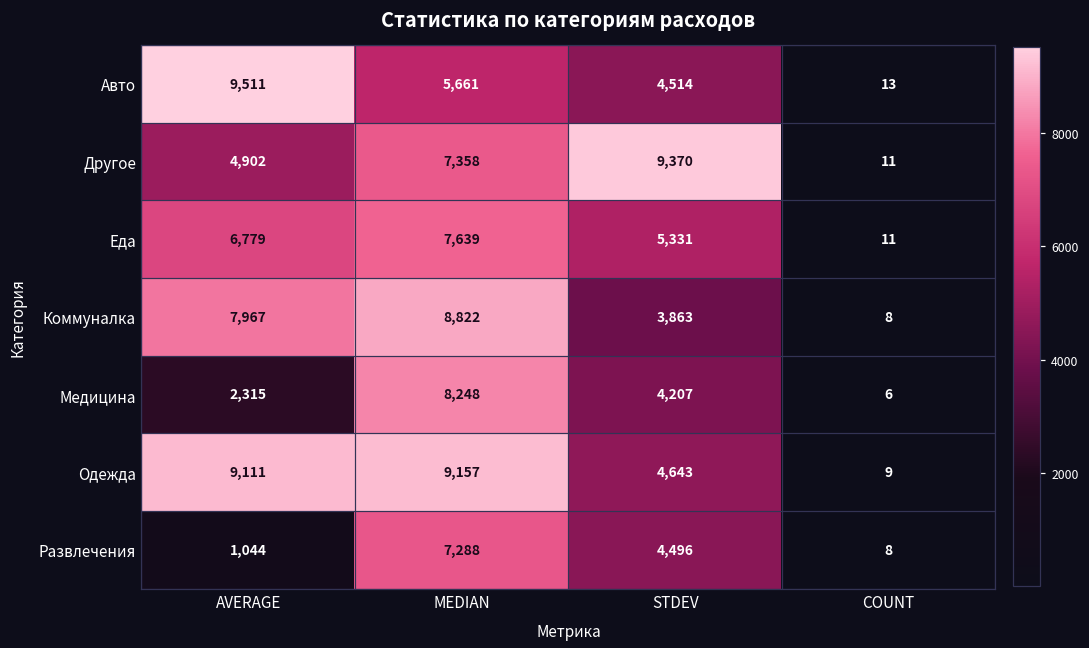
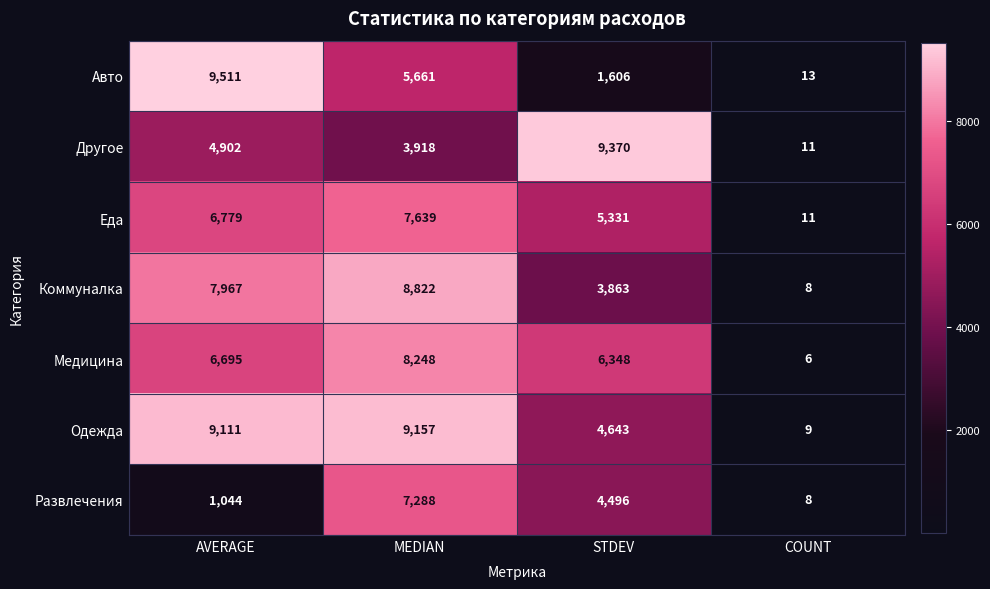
Авто, STDEV: 4,514 -> 1,606
Другое, MEDIAN: 7,358 -> 3,918
Медицина, AVERAGE: 2,315 -> 6,695
Медицина, STDEV: 4,207 -> 6,348
